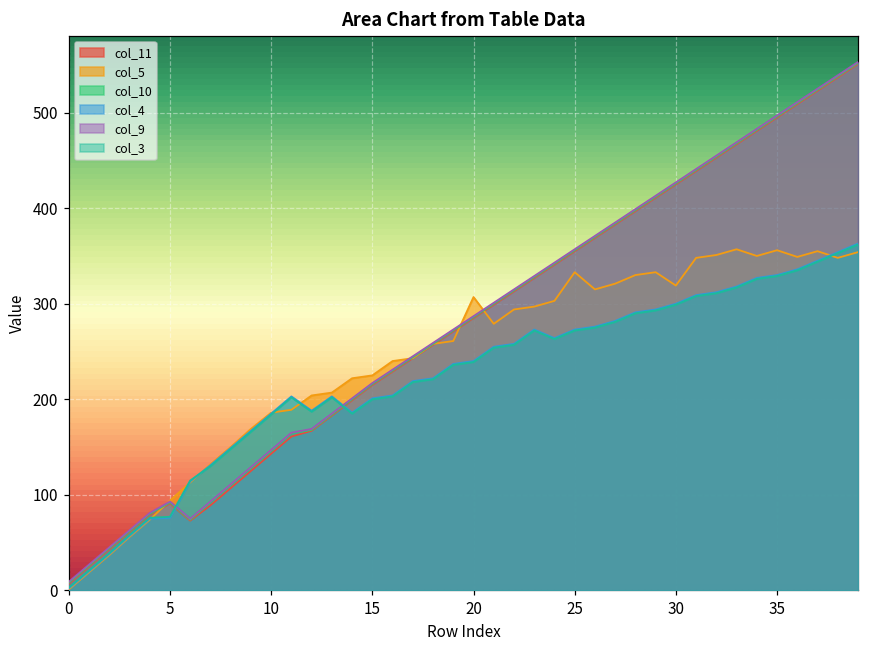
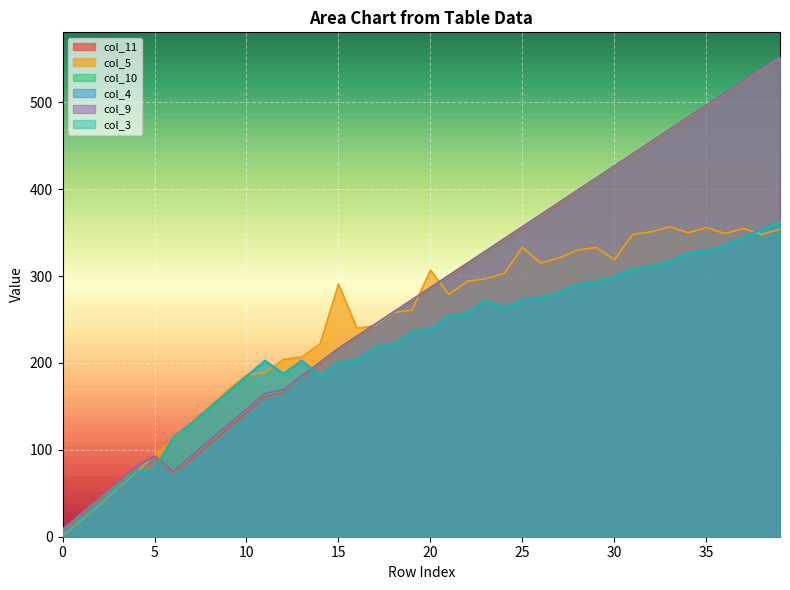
col_5, 15: 230 -> 290
